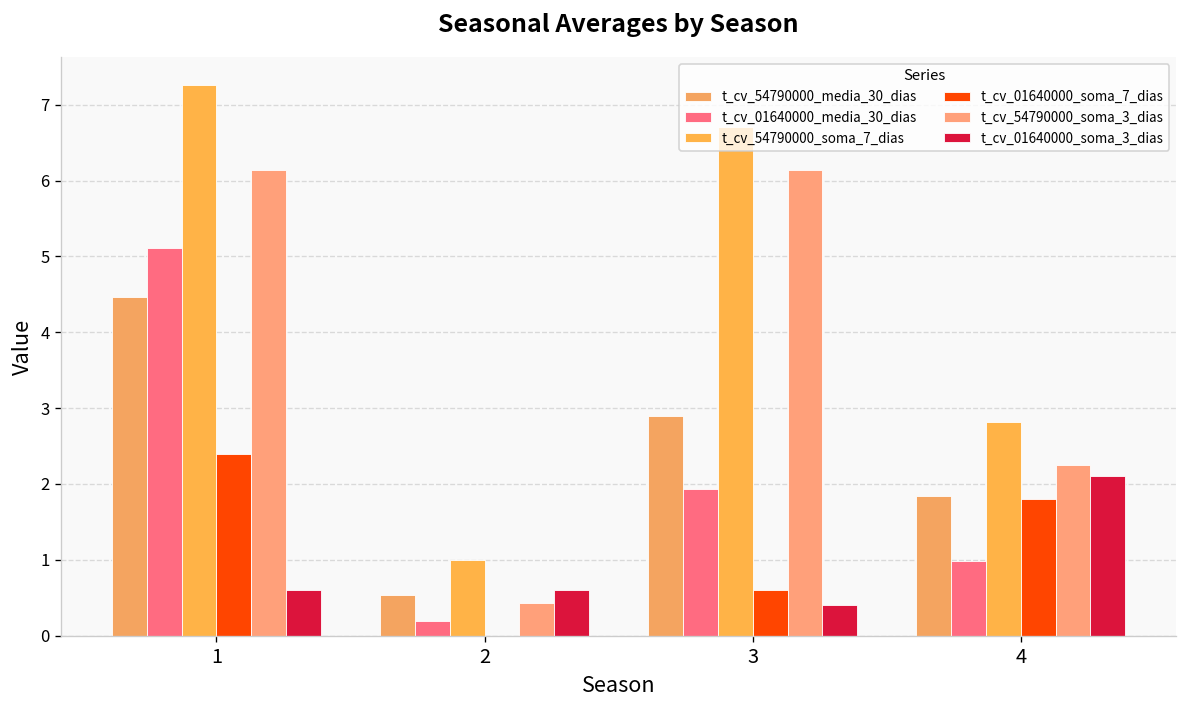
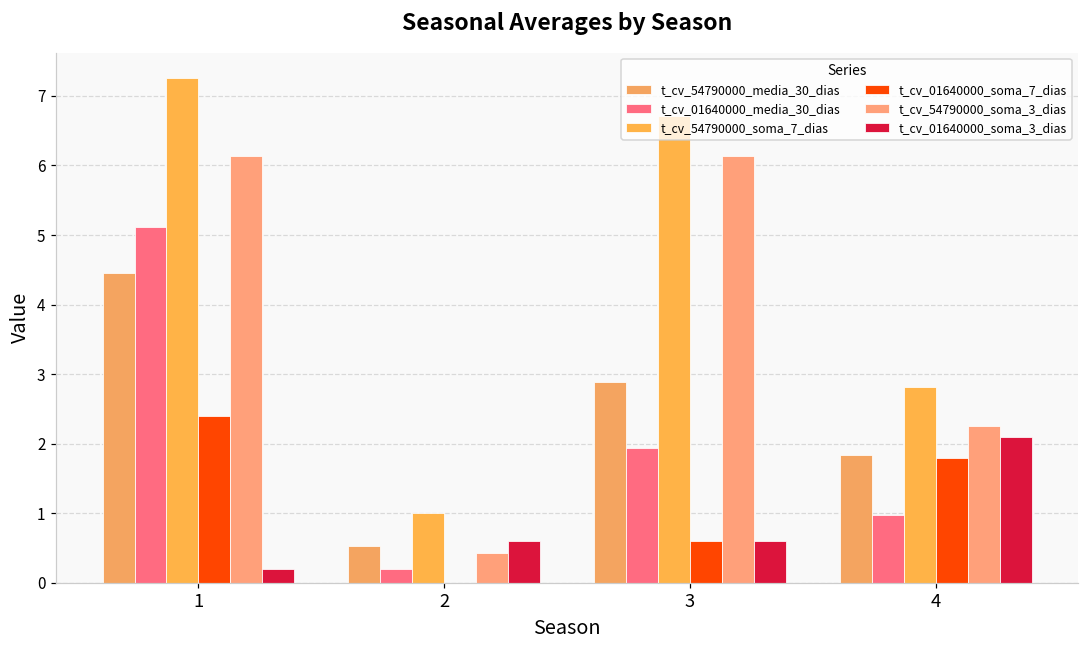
t_cv_01640000_soma_3_dias, 1: 0.6 -> 0.2
t_cv_01640000_soma_3_dias, 3: 0.4 -> 0.6
